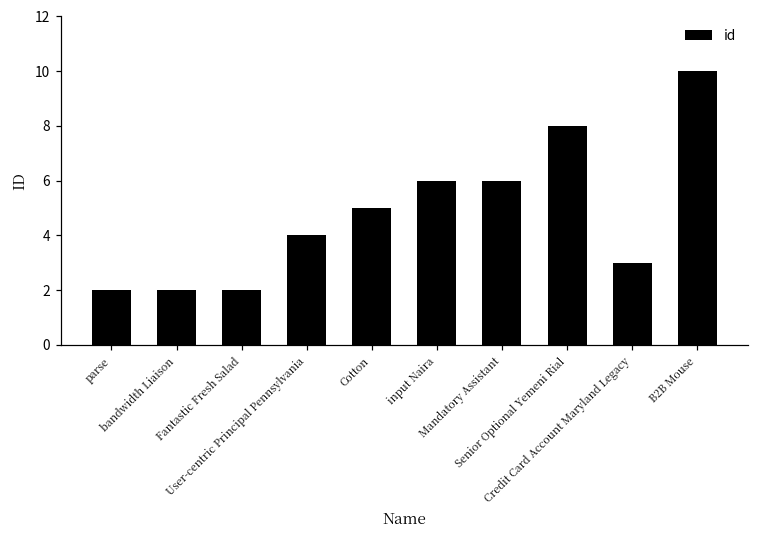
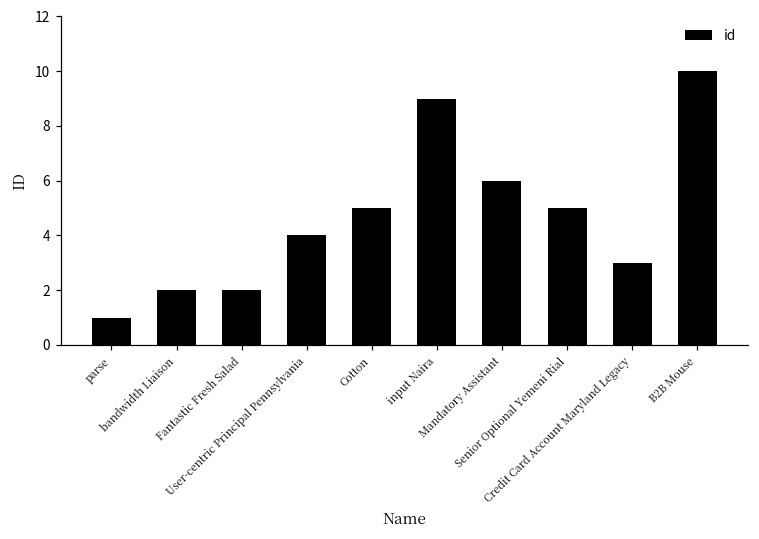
parse: 2 -> 1
input Naira: 6 -> 9
Senior Optional Yemeni Rial: 8 -> 5
